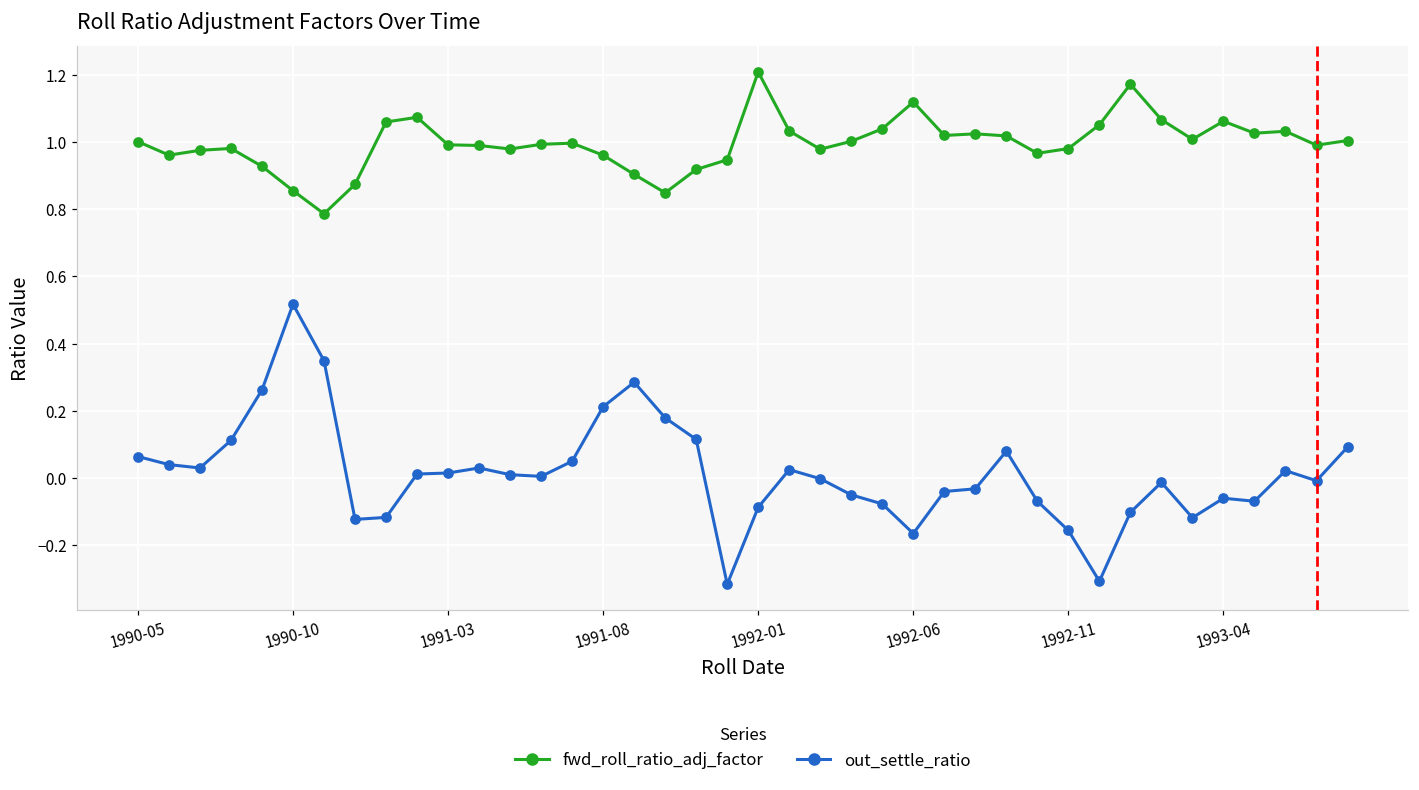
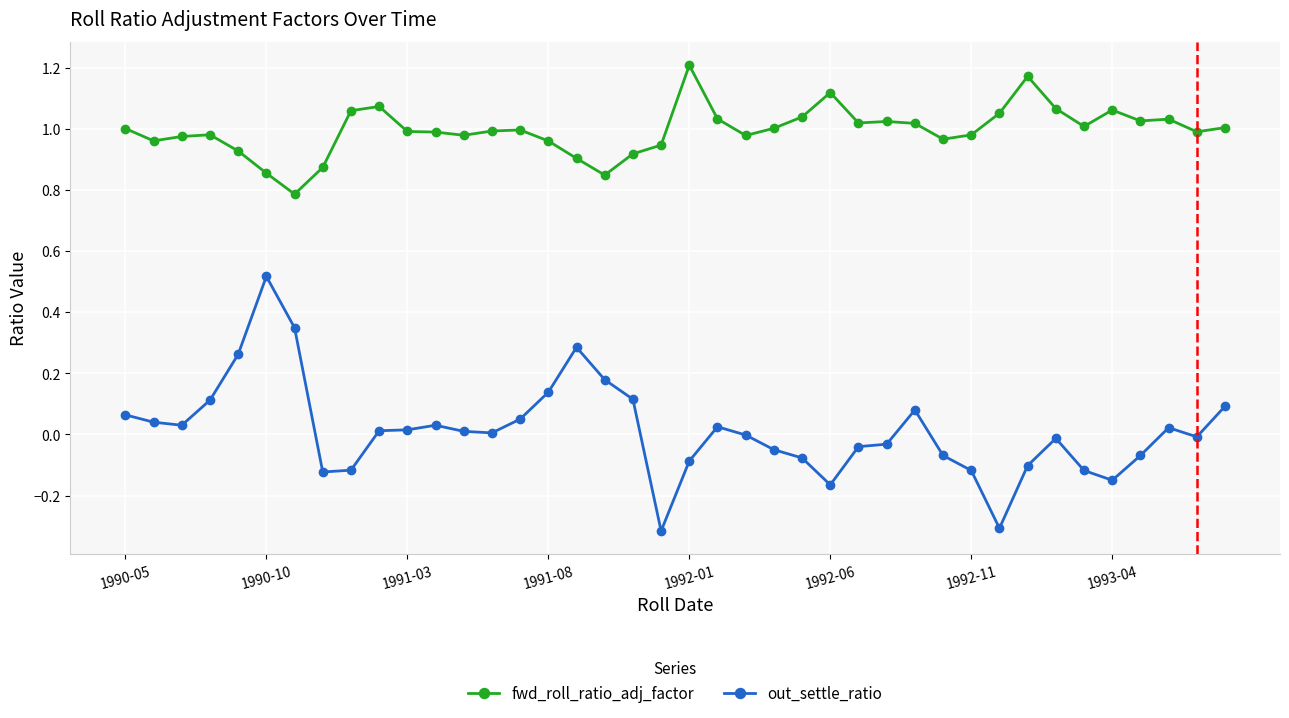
out_settle_ratio, 1991-08: 0.21 -> 0.14
out_settle_ratio, 1992-11: -0.16 -> -0.12
out_settle_ratio, 1993-04: -0.06 -> -0.15
